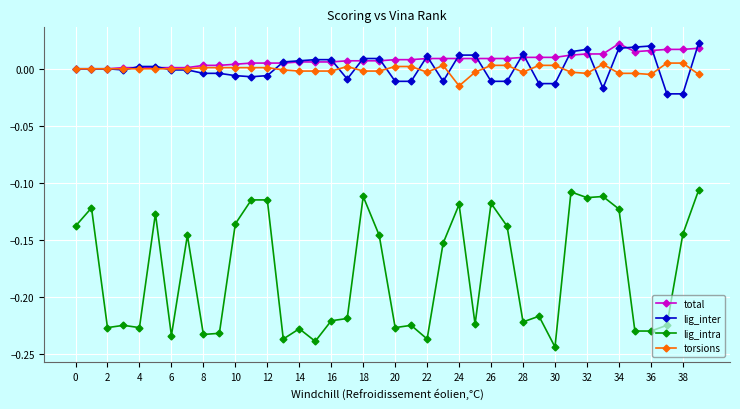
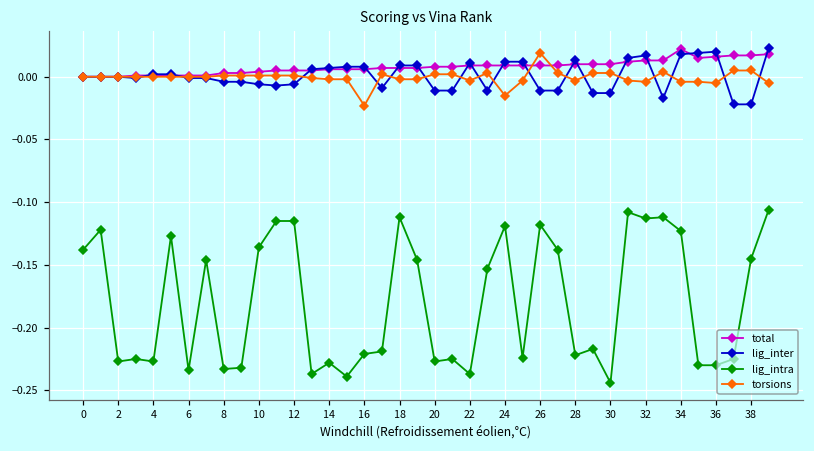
torsions, 16: -0.002 -> -0.023
torsions, 26: 0.003 -> 0.019
